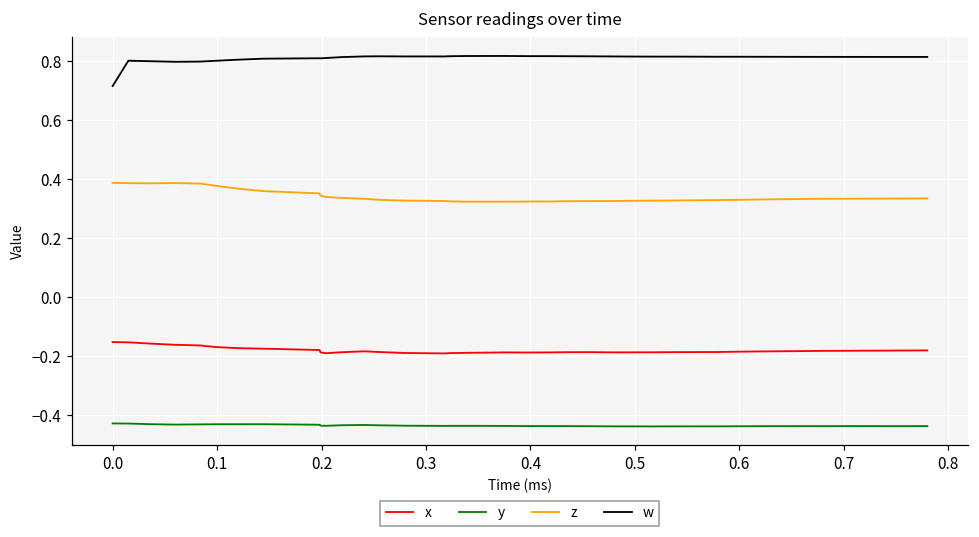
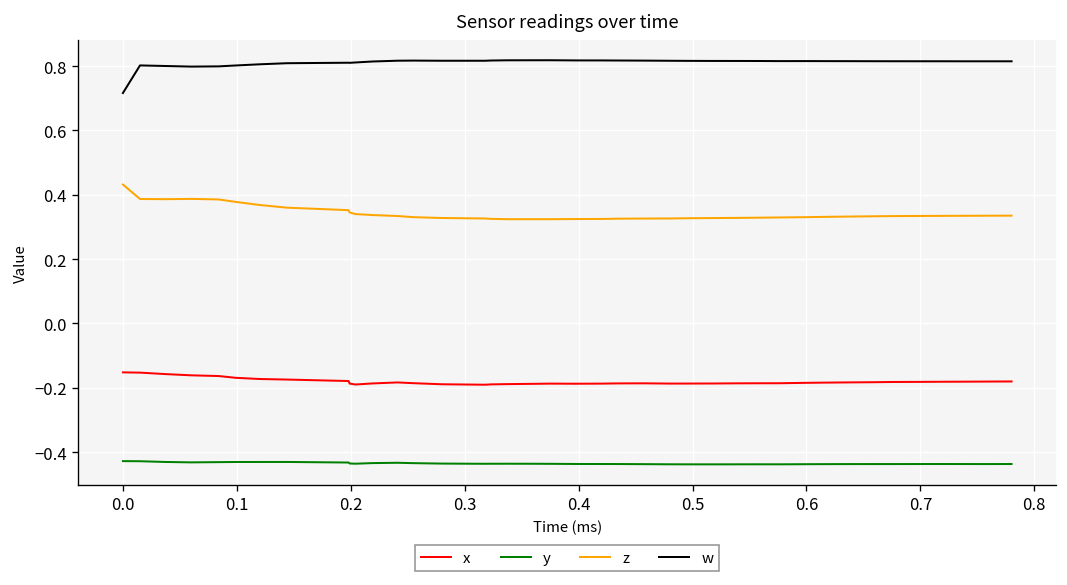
z, 0.0: 0.39 -> 0.43
